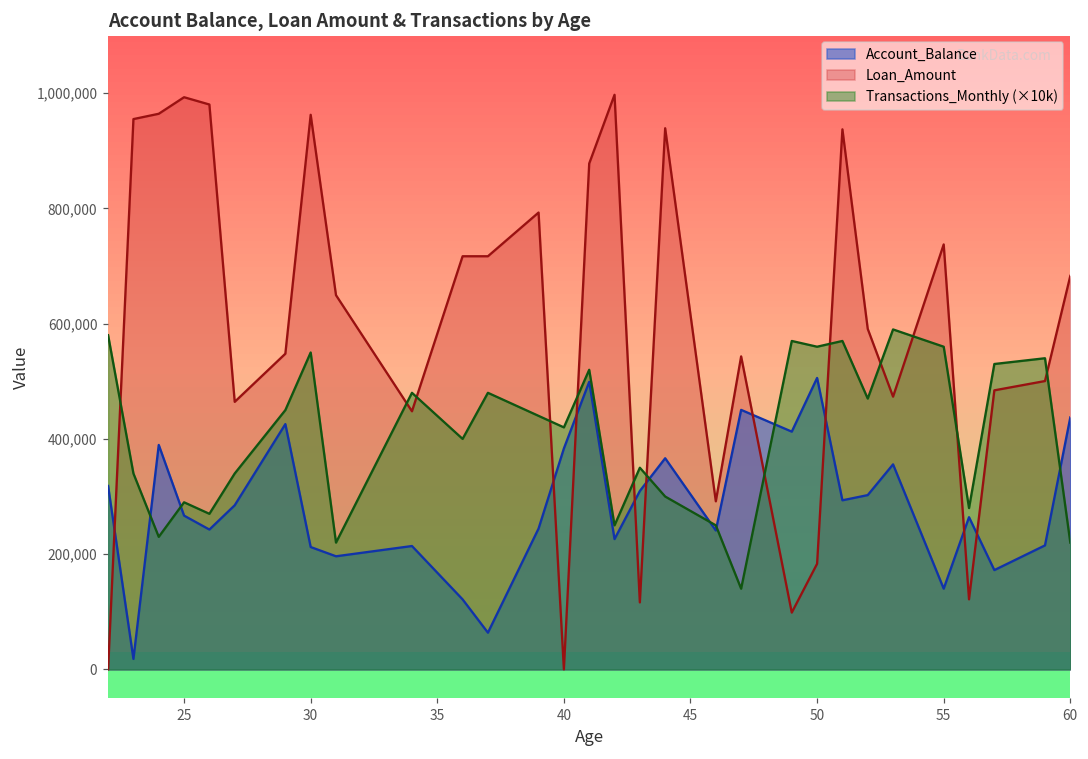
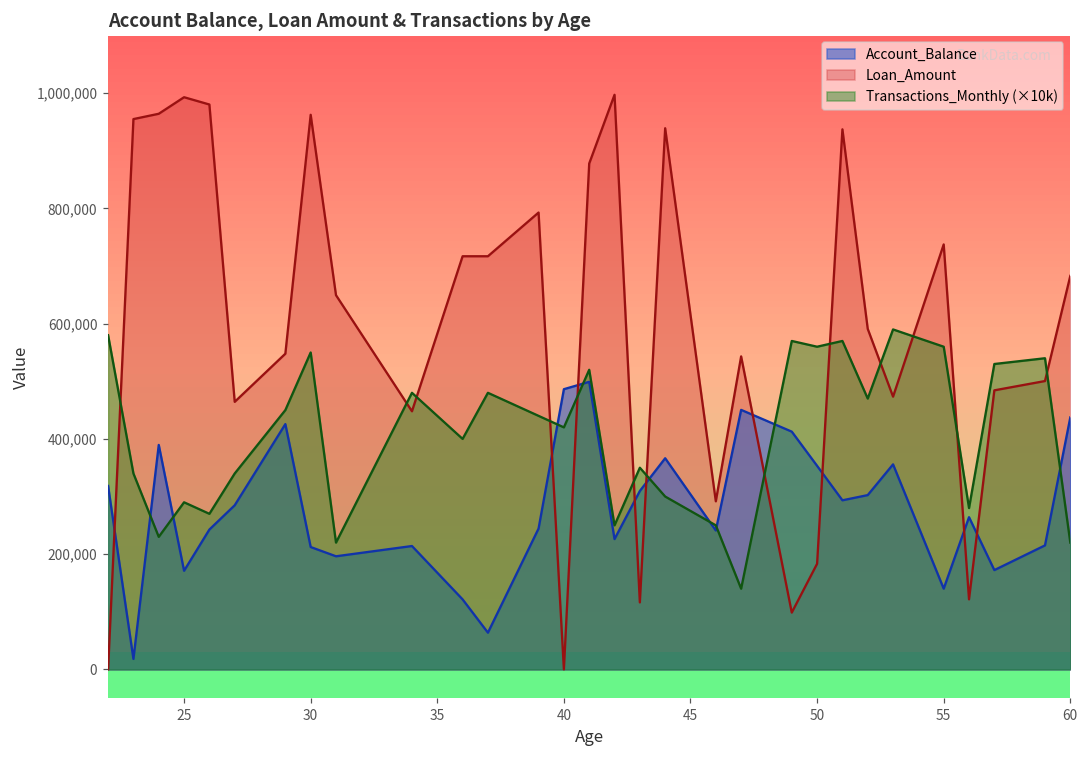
Account_Balance, 25: 270,000 -> 170,000
Account_Balance, 40: 380,000 -> 490,000
Account_Balance, 50: 510,000 -> 350,000
